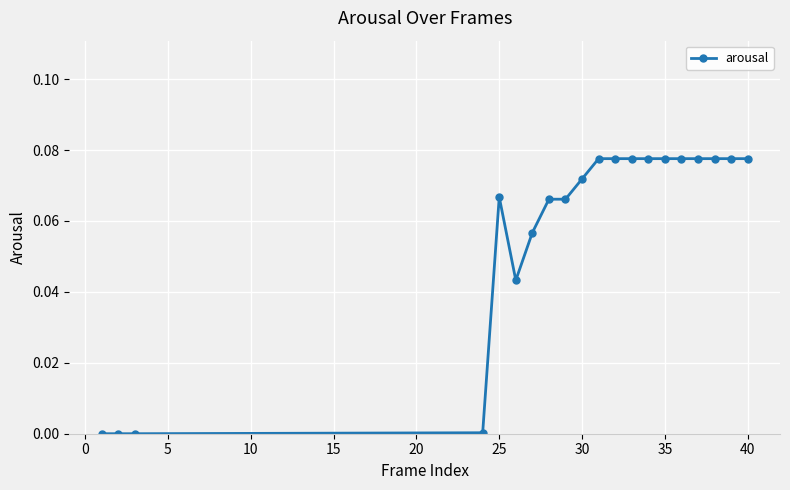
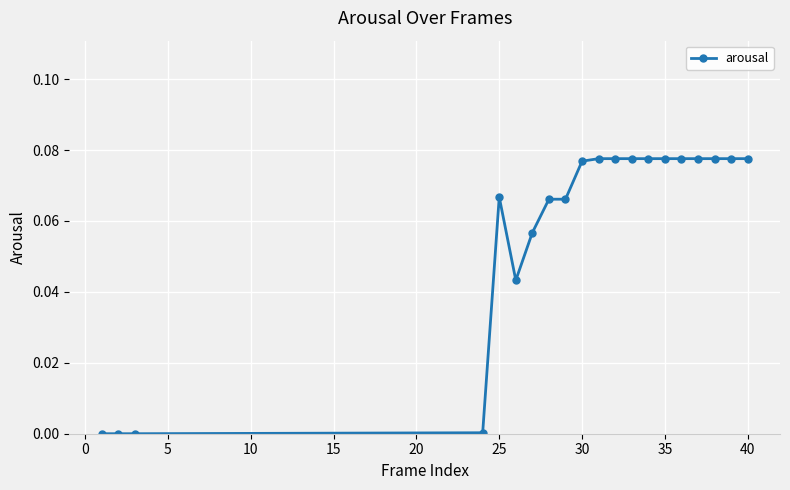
30: 0.072 -> 0.077
